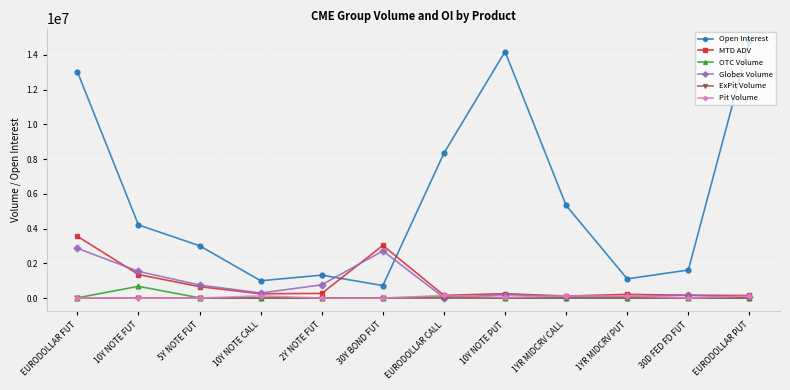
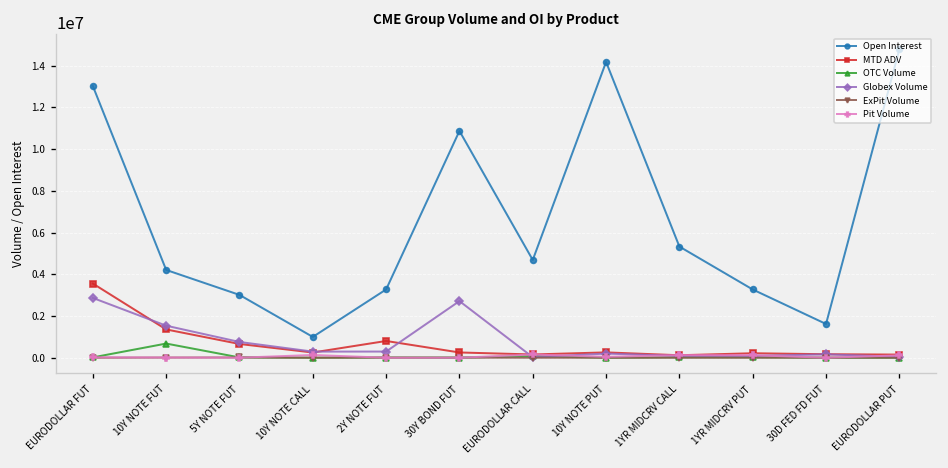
Open Interest, 2Y NOTE FUT: 1300000 -> 3300000
MTD ADV, 2Y NOTE FUT: 300000 -> 800000
Globex Volume, 2Y NOTE FUT: 800000 -> 300000
Open Interest, 30Y BOND FUT: 700000 -> 10900000
MTD ADV, 30Y BOND FUT: 3000000 -> 300000
Open Interest, EURODOLLAR CALL: 8300000 -> 4700000
Open Interest, 1YR MIDCRV PUT: 1100000 -> 3300000
